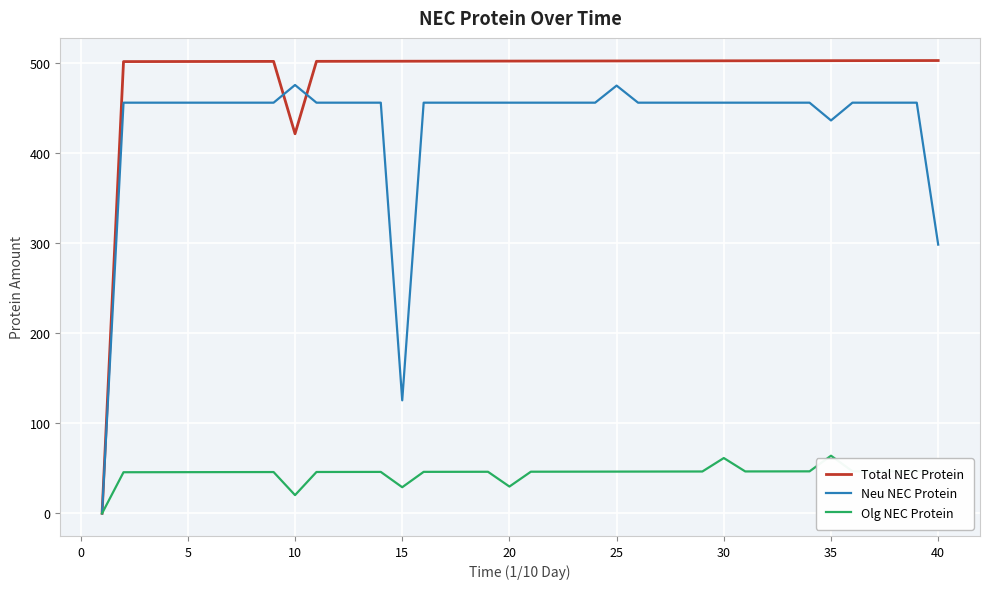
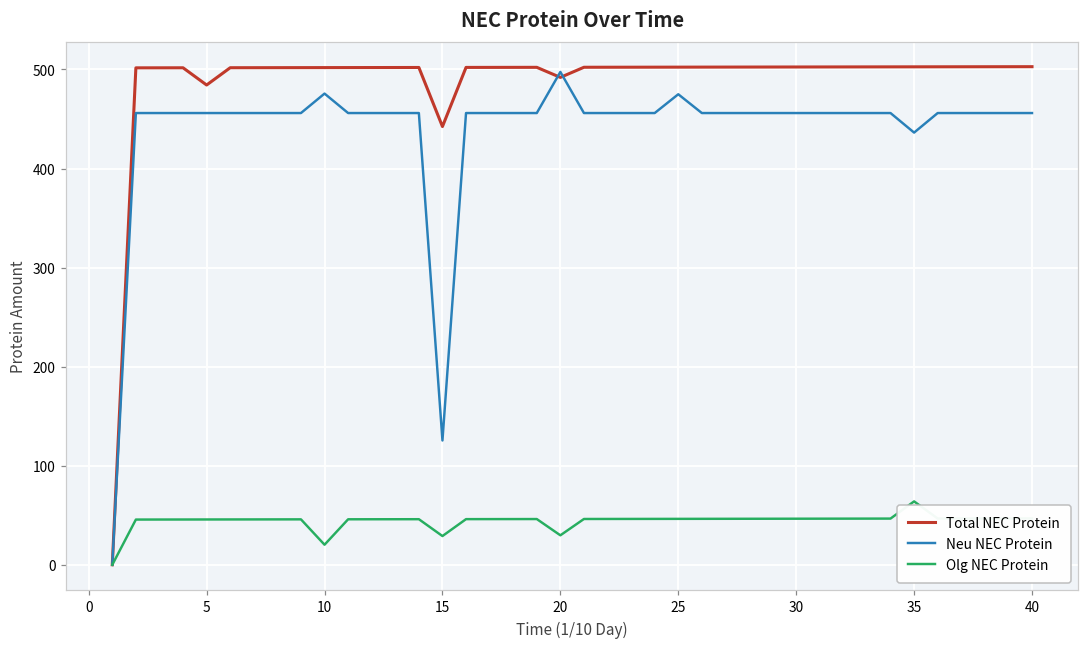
Total NEC Protein, 5: 500 -> 480
Total NEC Protein, 10: 420 -> 500
Total NEC Protein, 15: 500 -> 440
Total NEC Protein, 20: 500 -> 490
Neu NEC Protein, 20: 460 -> 500
Olg NEC Protein, 30: 60 -> 50
Neu NEC Protein, 40: 300 -> 460
